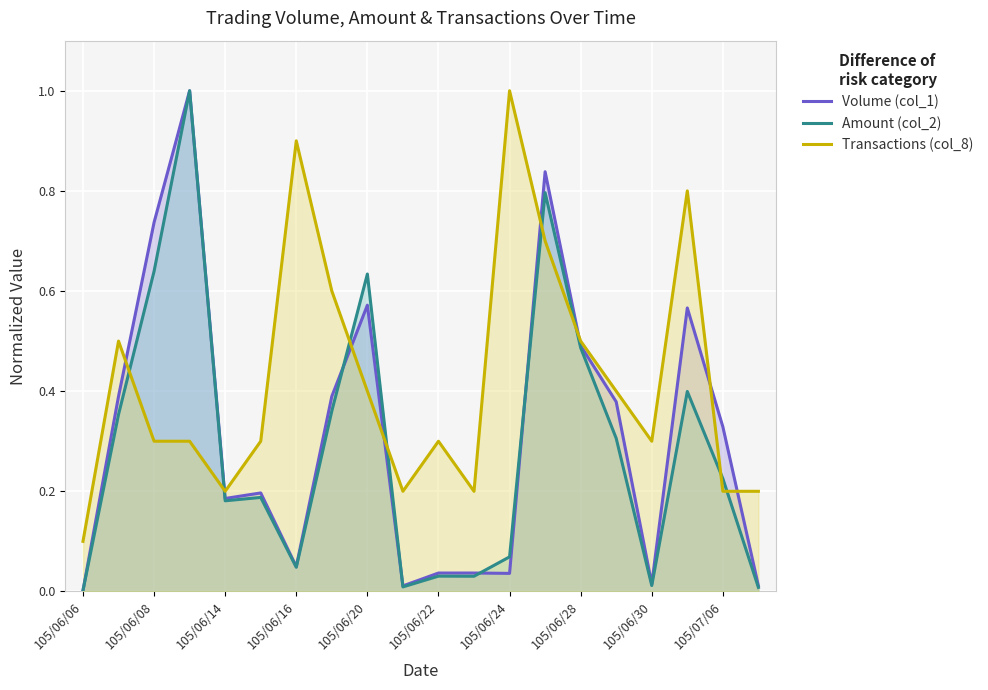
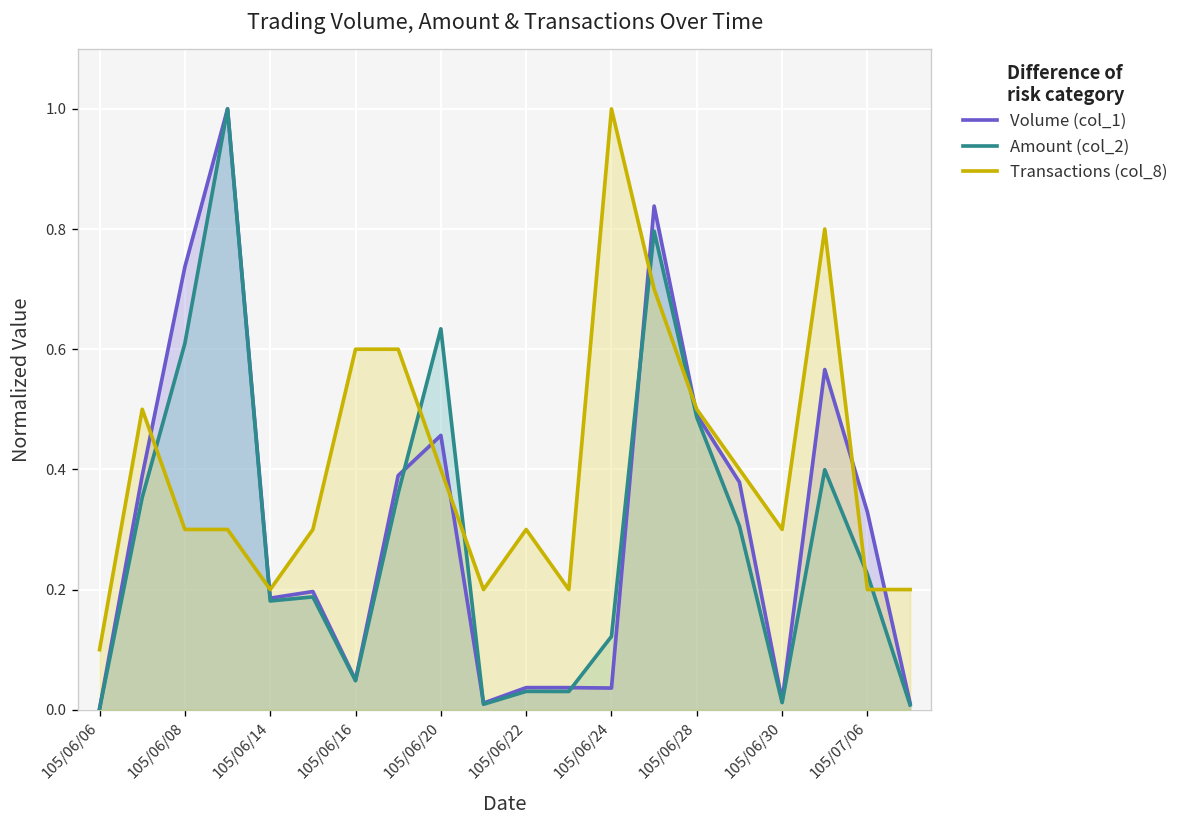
Amount (col_2), 105/06/08: 0.64 -> 0.61
Transactions (col_8), 105/06/16: 0.90 -> 0.60
Volume (col_1), 105/06/20: 0.57 -> 0.46
Amount (col_2), 105/06/24: 0.07 -> 0.12
